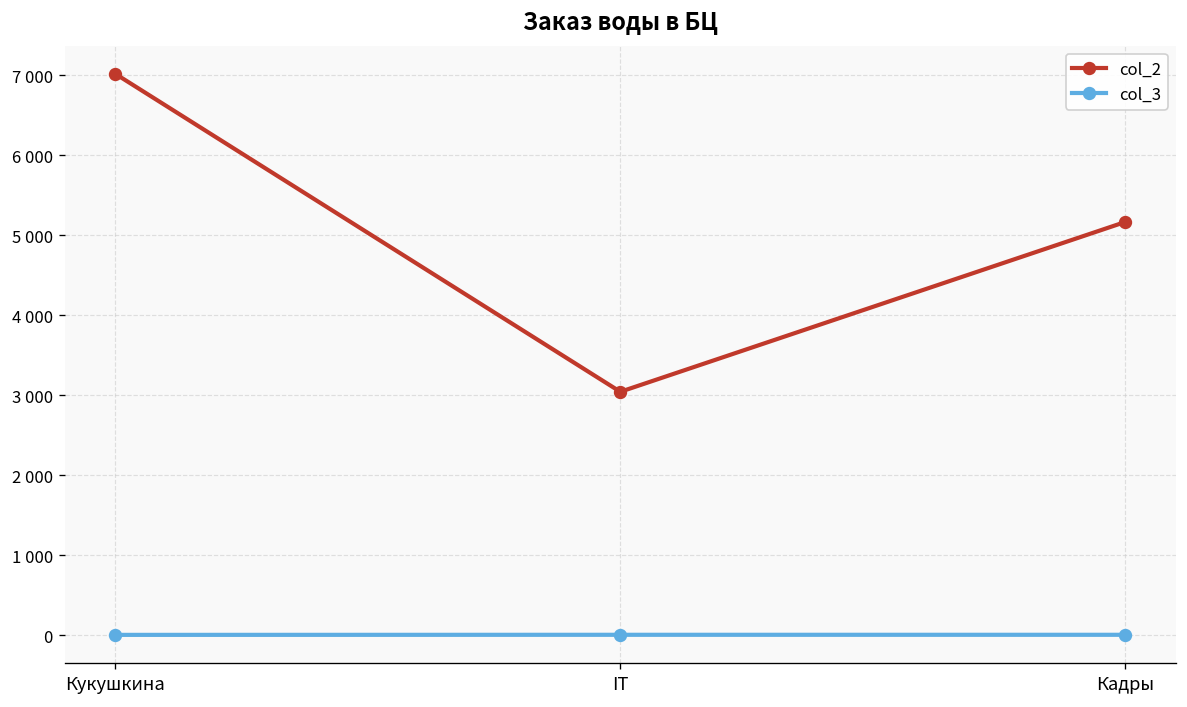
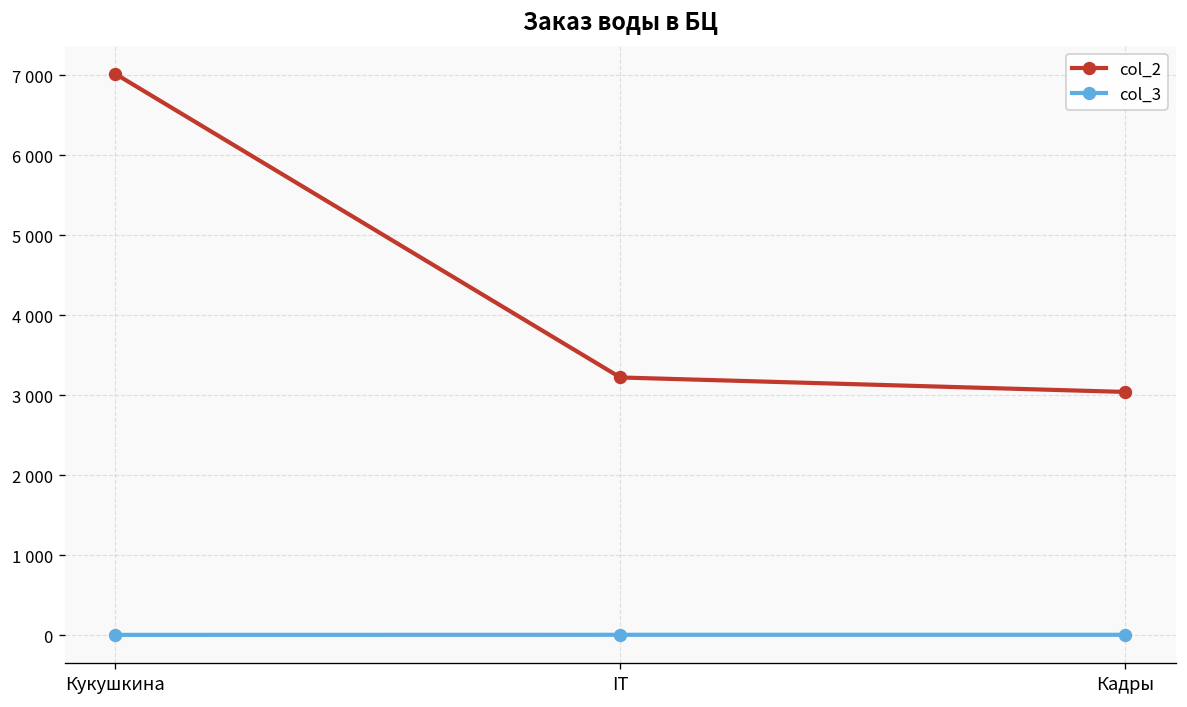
col_2, IT: 3000 -> 3200
col_2, Кадры: 5200 -> 3000
